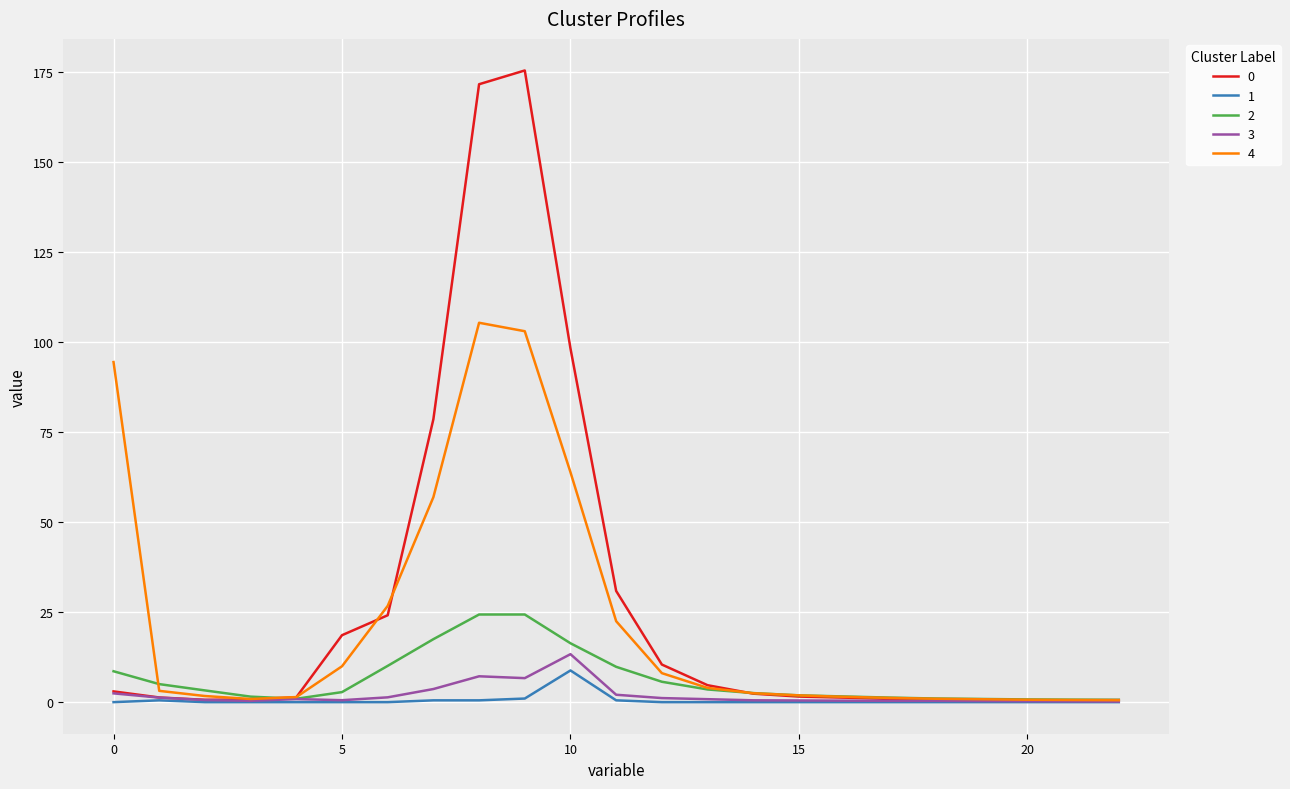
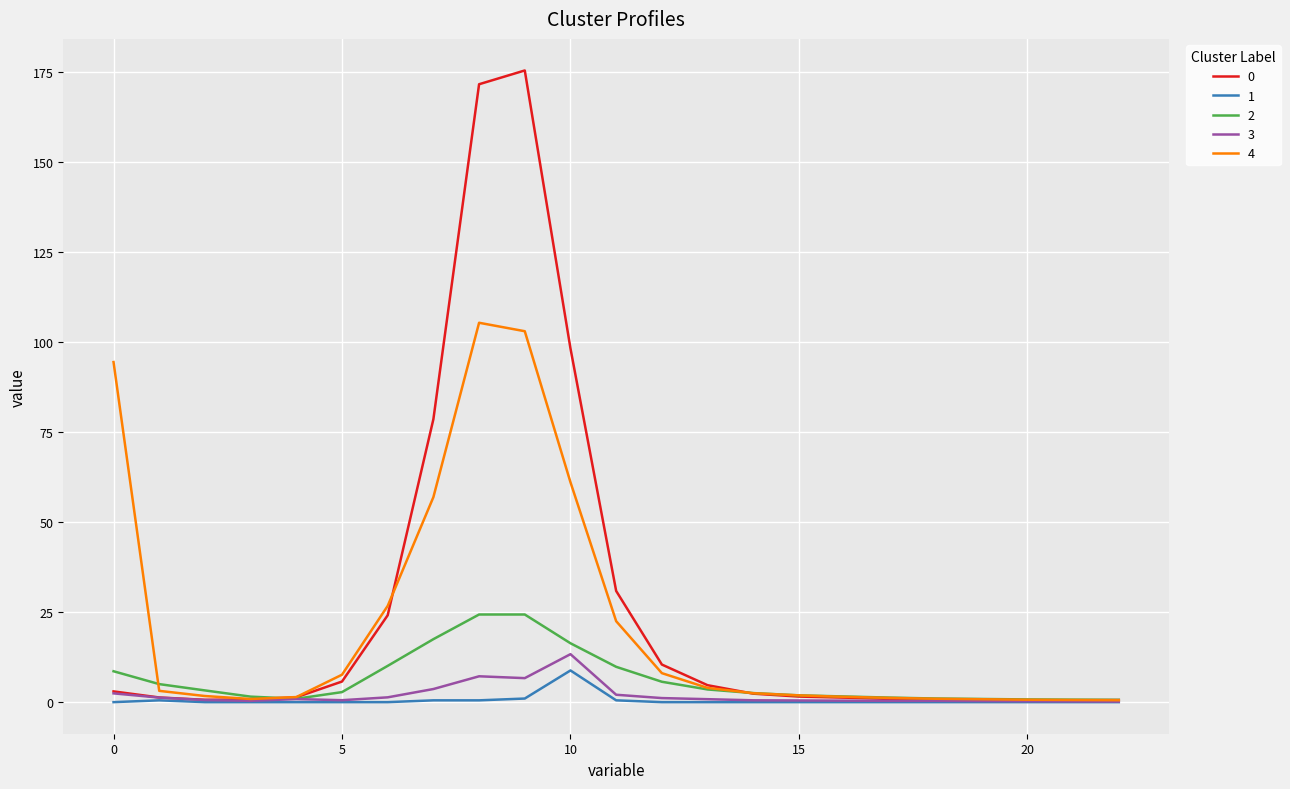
0, 5: 19 -> 6
4, 5: 10 -> 8
4, 10: 64 -> 61
